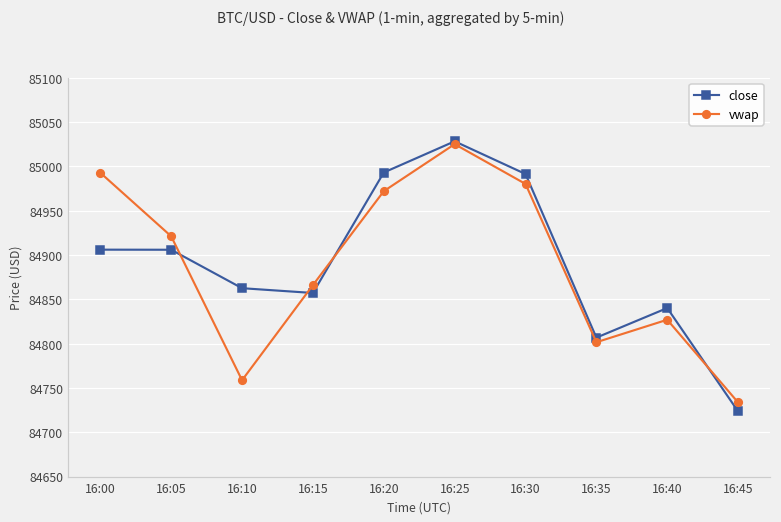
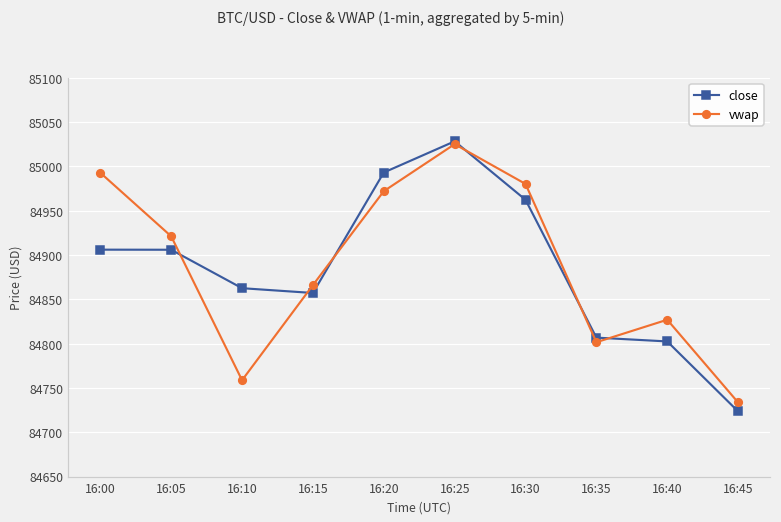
close, 16:30: 84990 -> 84960
close, 16:40: 84840 -> 84800
